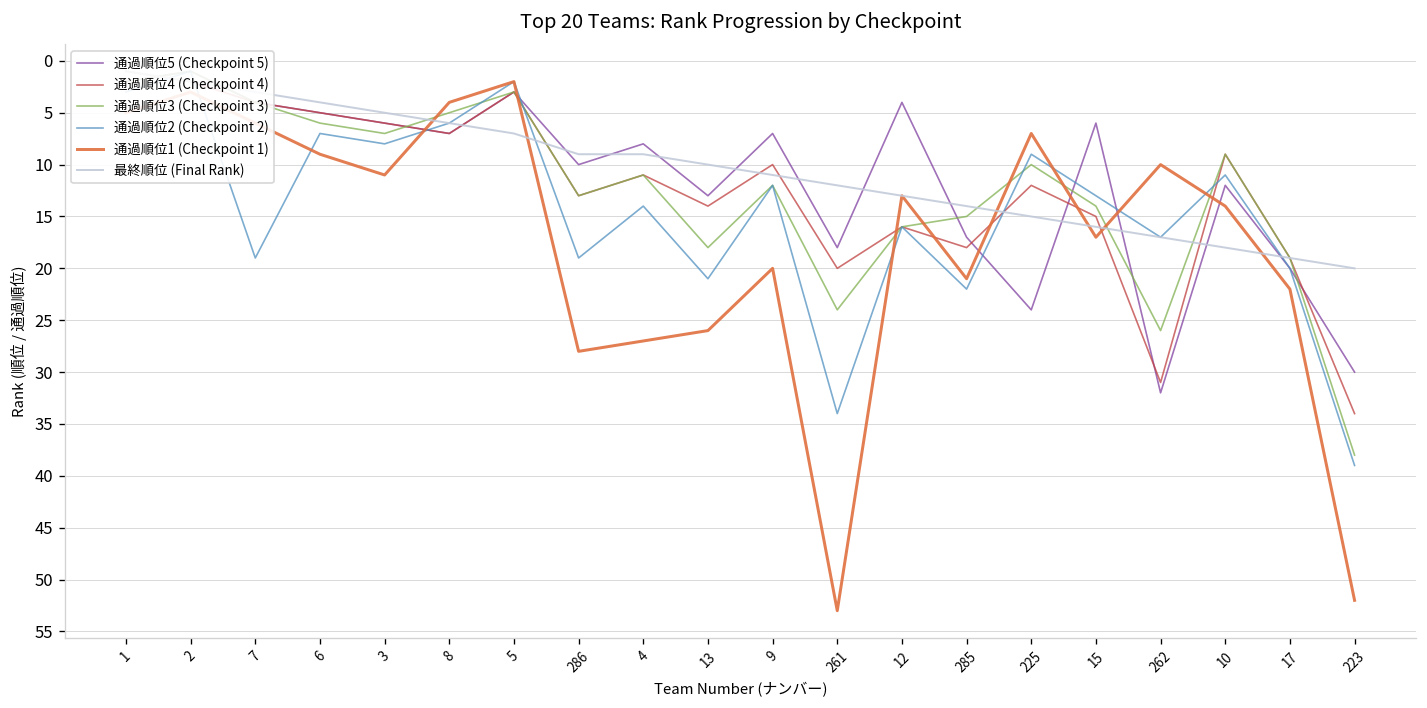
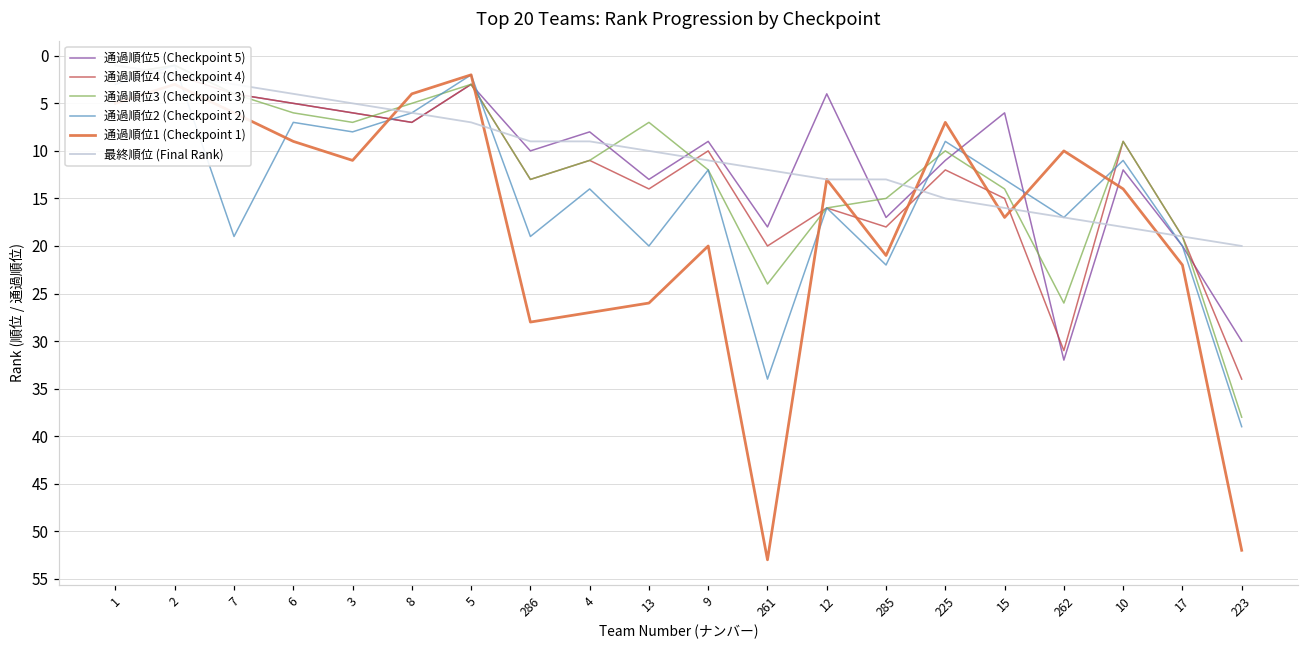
通過順位3 (Checkpoint 3), 13: 18 -> 7
通過順位2 (Checkpoint 2), 13: 21 -> 20
通過順位5 (Checkpoint 5), 9: 7 -> 9
最終順位 (Final Rank), 285: 14 -> 13
通過順位5 (Checkpoint 5), 225: 24 -> 11
